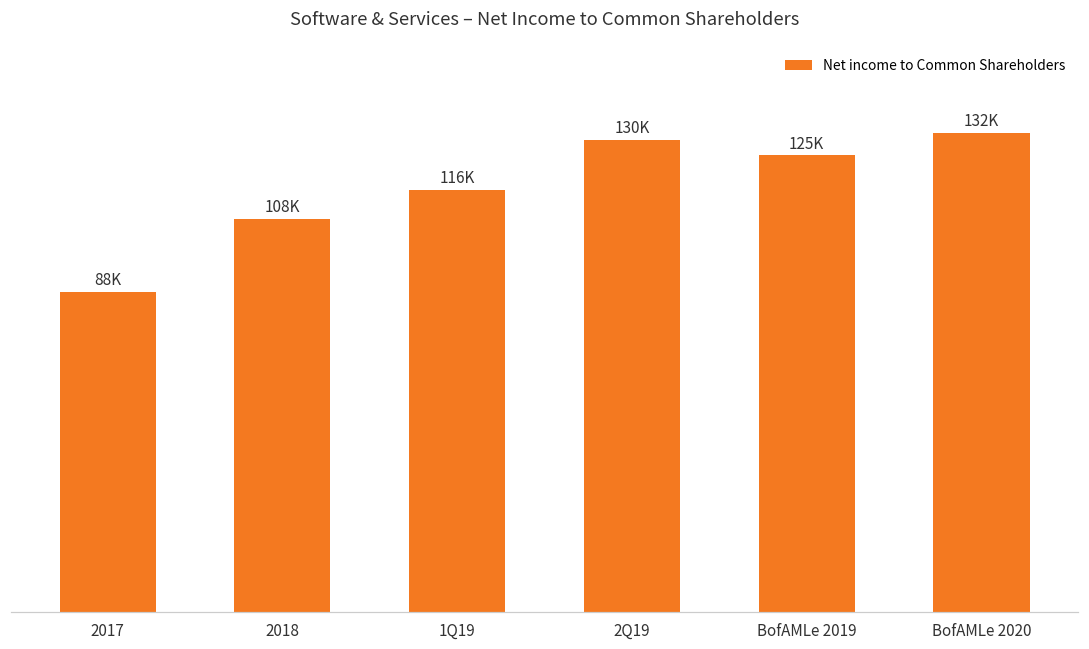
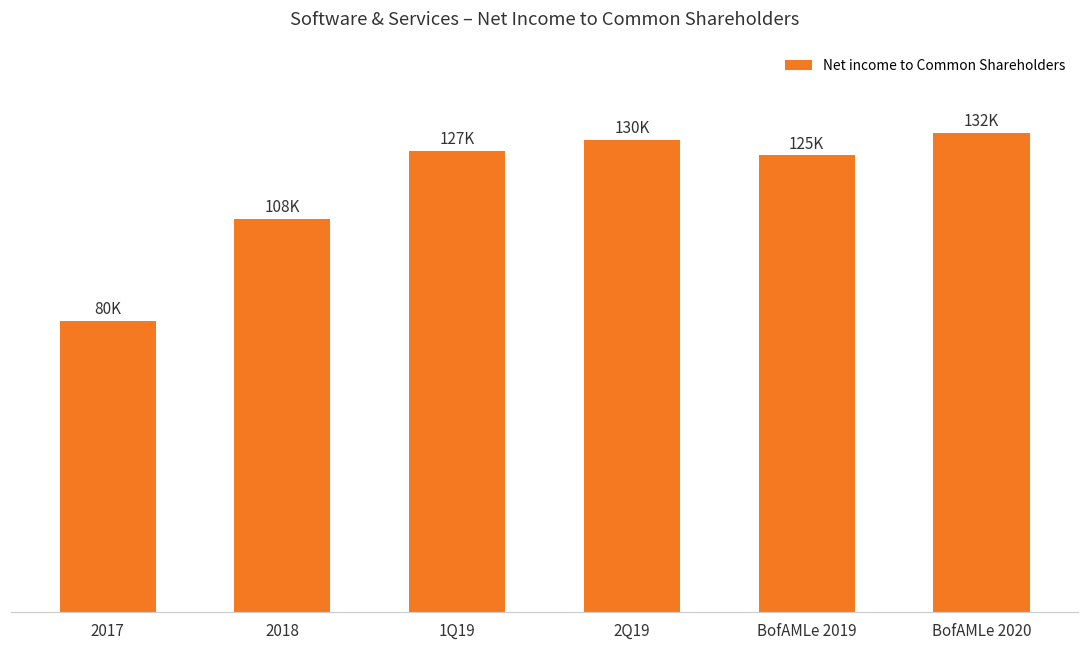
2017: 88K -> 80K
1Q19: 116K -> 127K
